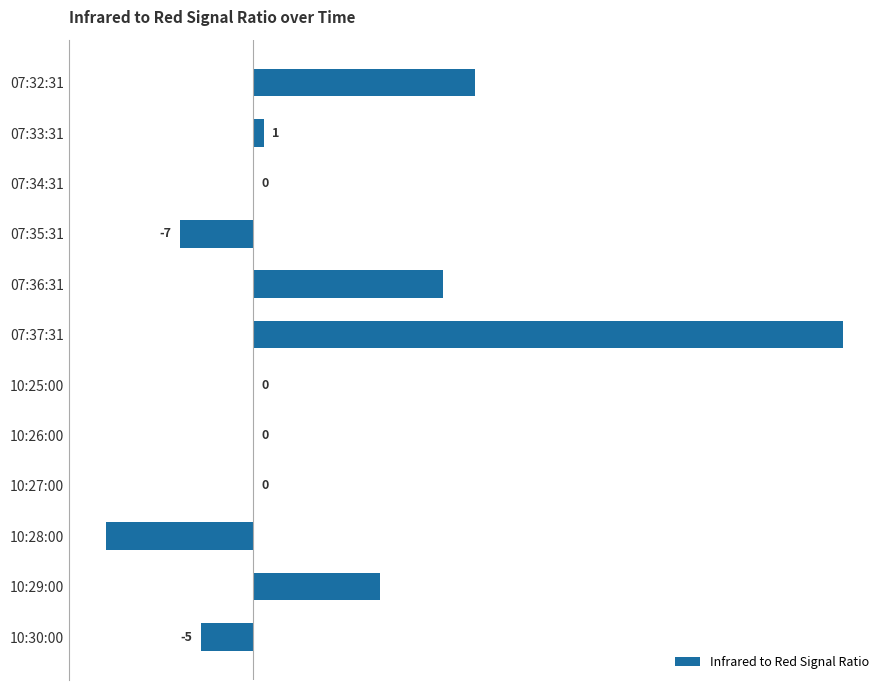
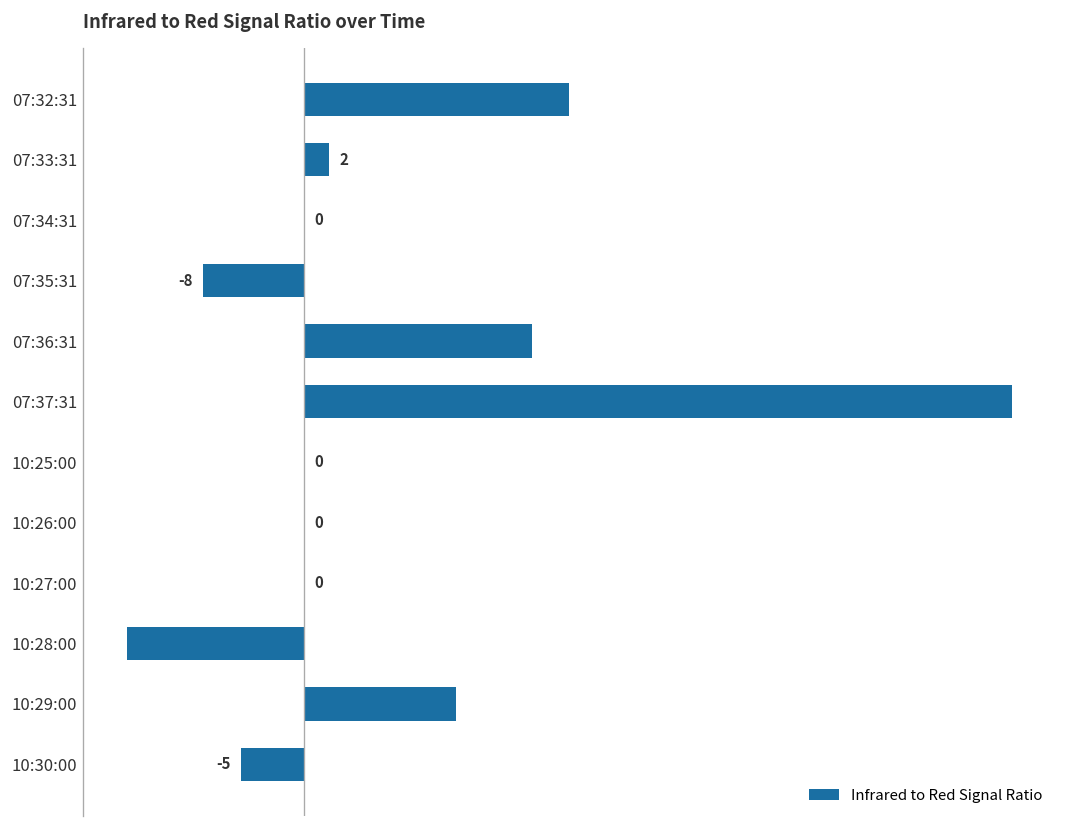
07:33:31: 1 -> 2
07:35:31: -7 -> -8
